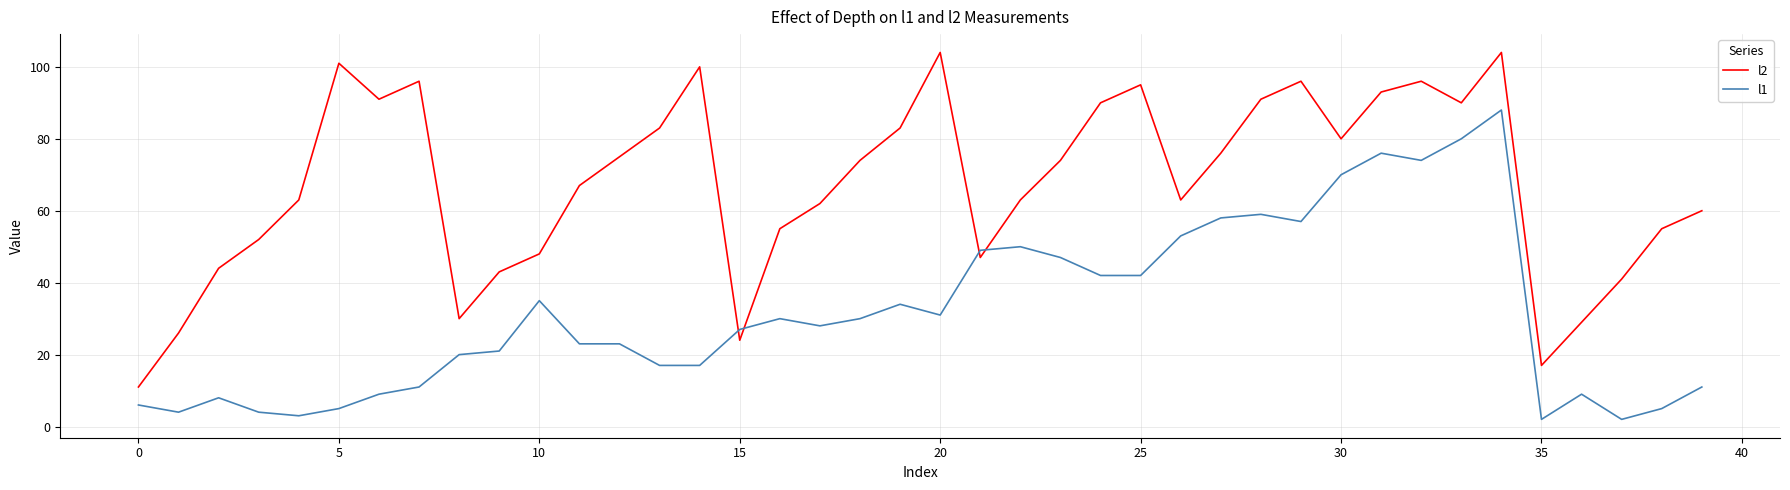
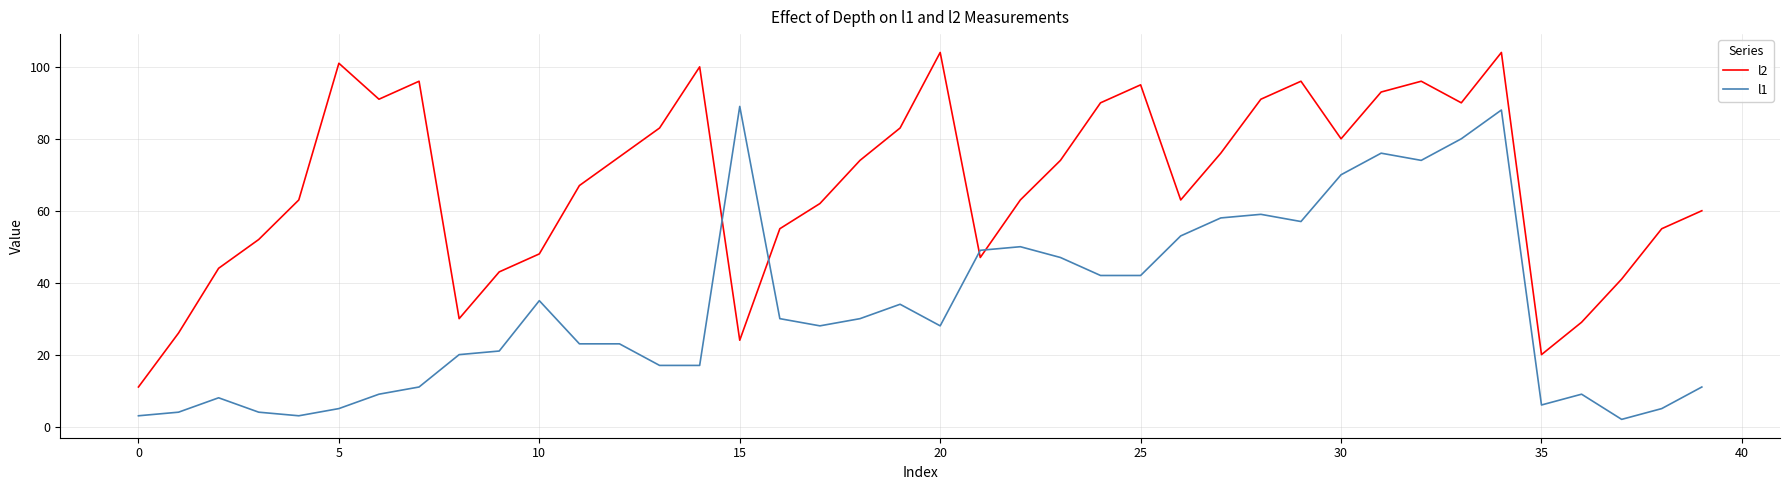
l1, 0: 6 -> 3
l1, 15: 27 -> 89
l1, 20: 31 -> 28
l2, 35: 17 -> 20
l1, 35: 2 -> 6
